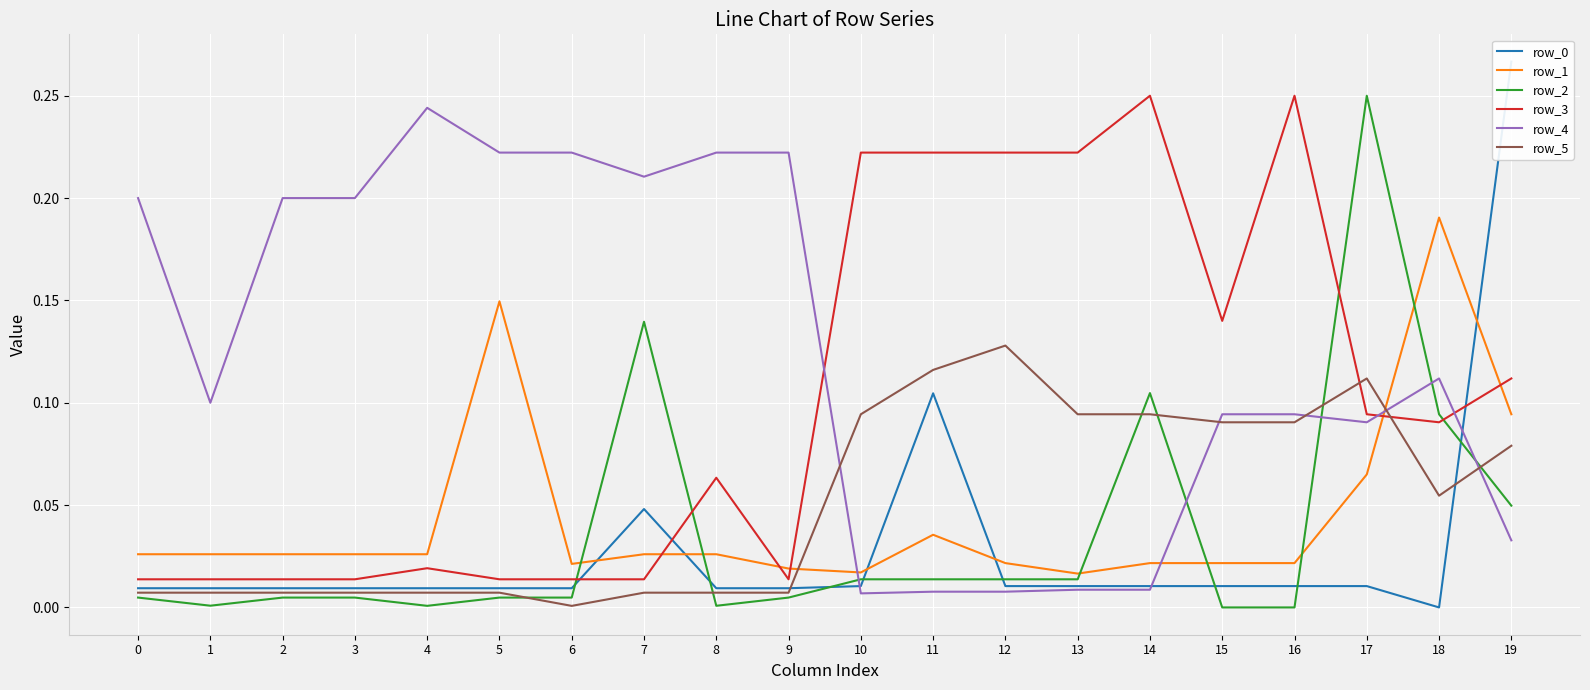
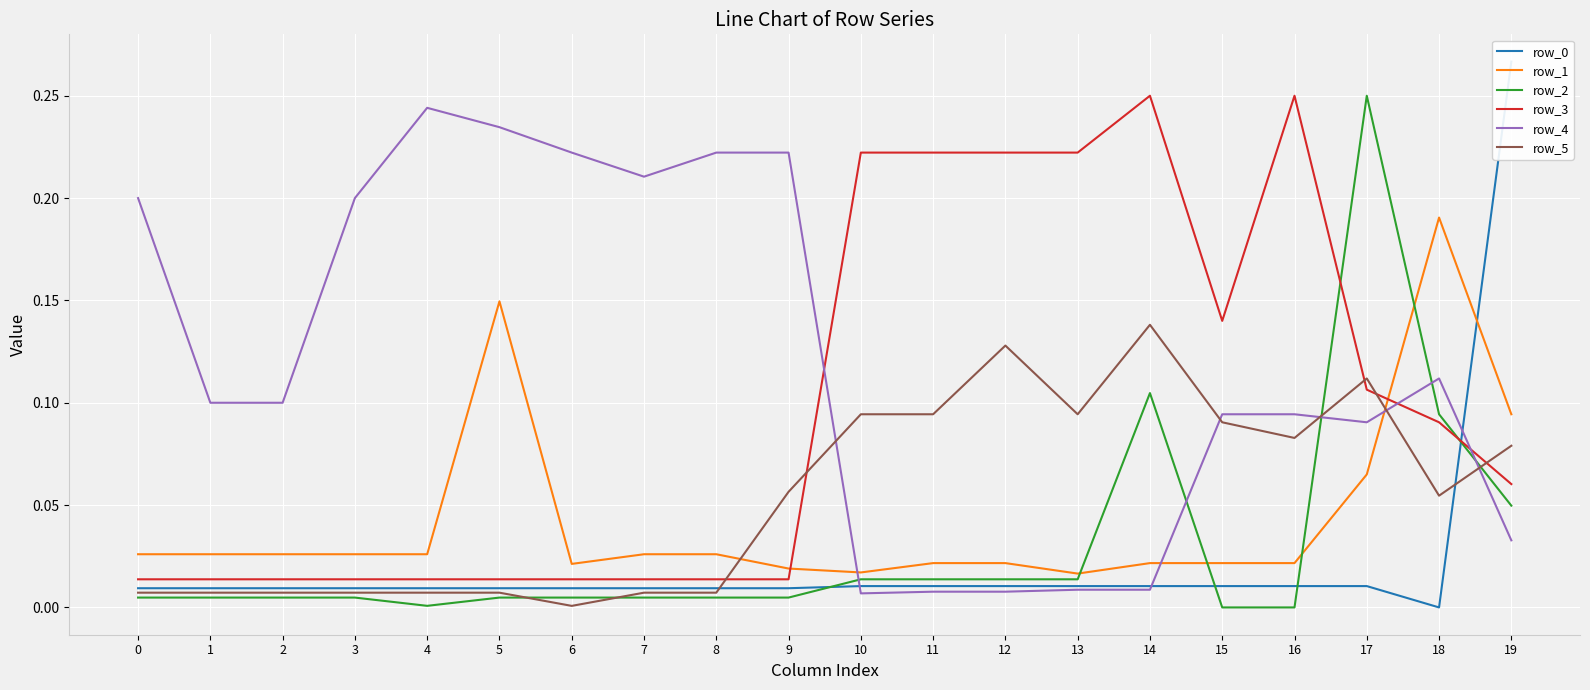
row_2, 1: 0.001 -> 0.005
row_4, 2: 0.2 -> 0.1
row_3, 4: 0.019 -> 0.014
row_4, 5: 0.222 -> 0.235
row_0, 7: 0.048 -> 0.009
row_2, 7: 0.140 -> 0.005
row_2, 8: 0.001 -> 0.005
row_3, 8: 0.063 -> 0.014
row_5, 9: 0.007 -> 0.056
row_0, 11: 0.105 -> 0.010
row_1, 11: 0.036 -> 0.022
row_5, 11: 0.116 -> 0.094
row_5, 14: 0.094 -> 0.138
row_5, 16: 0.090 -> 0.083
row_3, 17: 0.094 -> 0.106
row_3, 19: 0.112 -> 0.060
